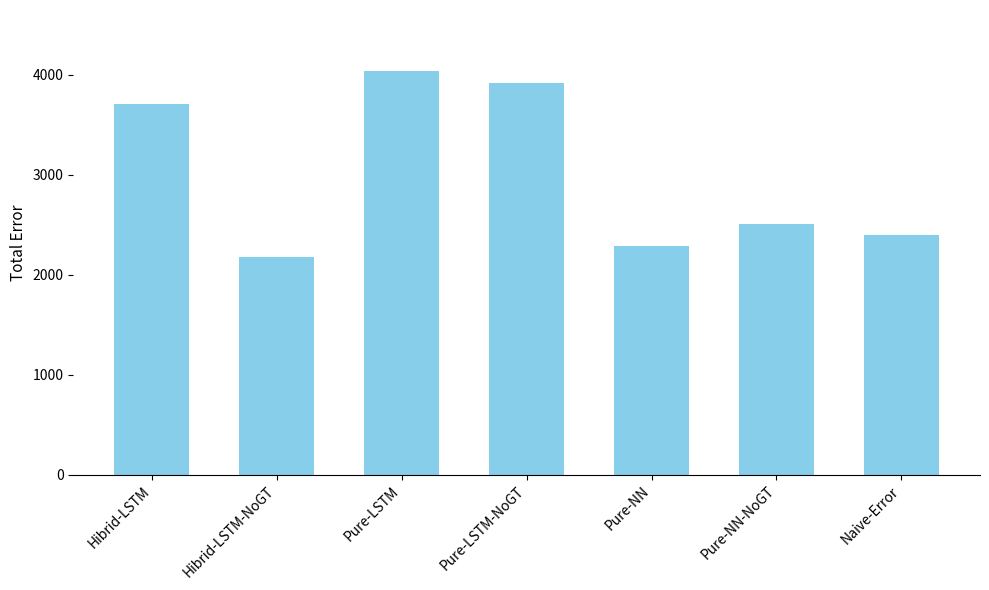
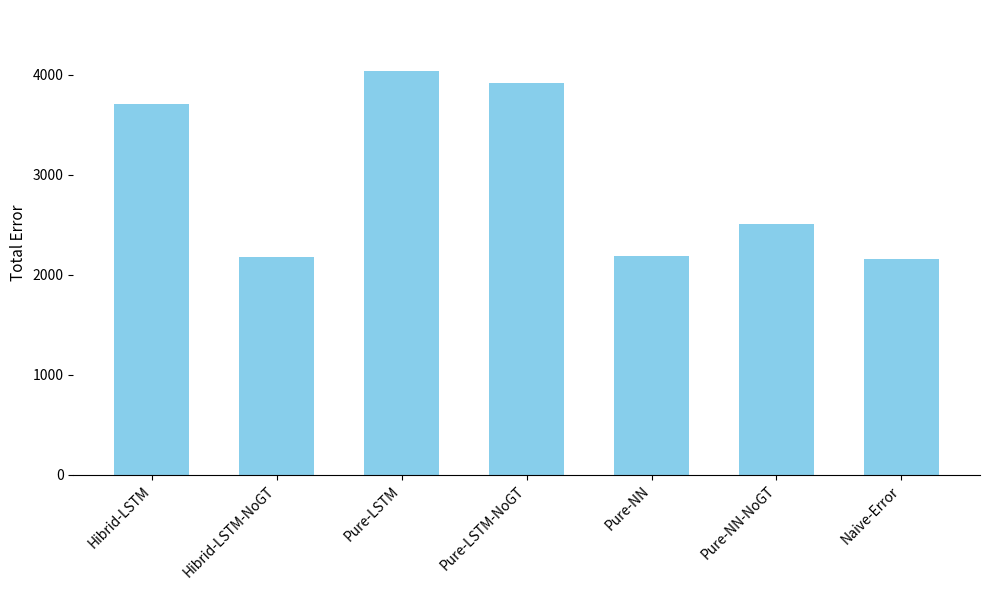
Pure-NN: 2300 -> 2200
Naive-Error: 2400 -> 2200
